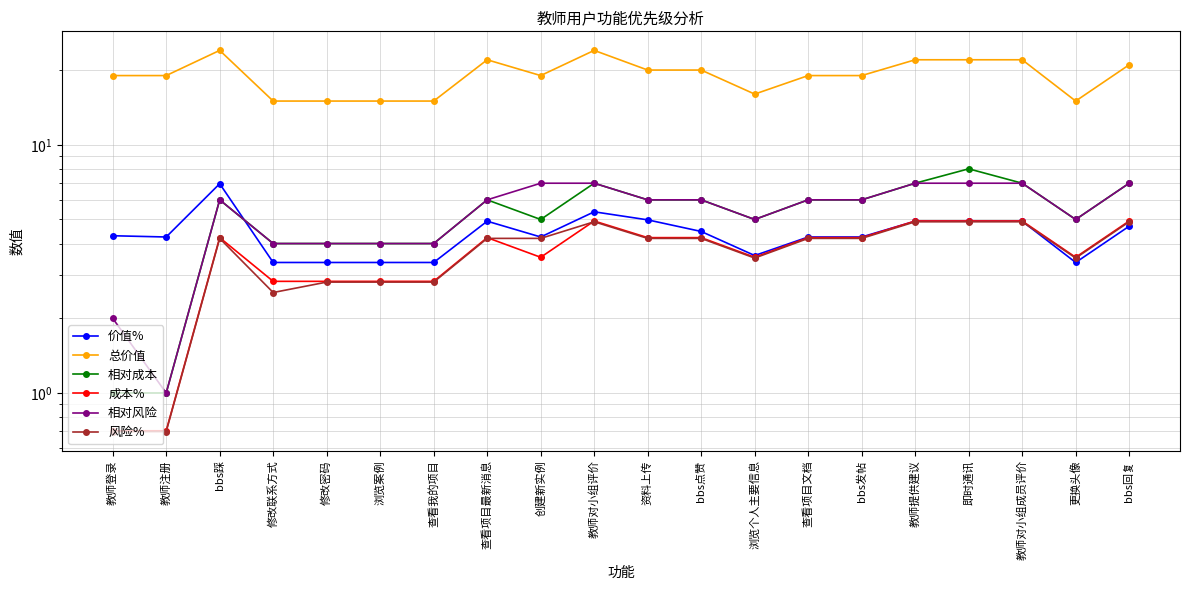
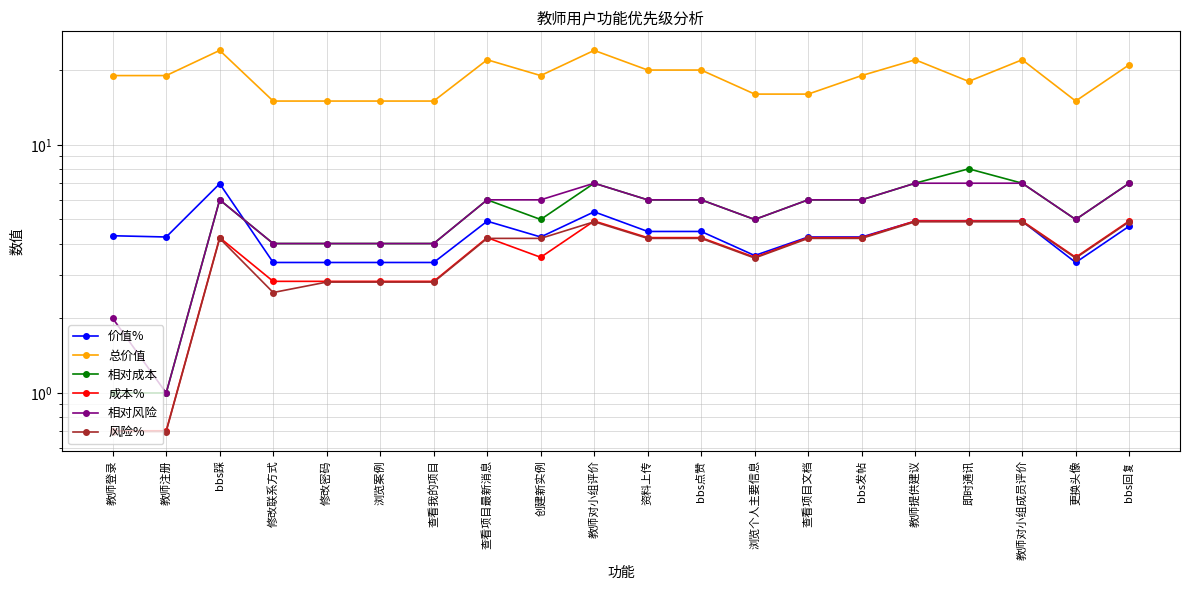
相对风险, 创建新实例: 7 -> 6
价值%, 资料上传: 5.0 -> 4.5
总价值, 查看项目文档: 19 -> 16
总价值, 即时通讯: 22 -> 18
